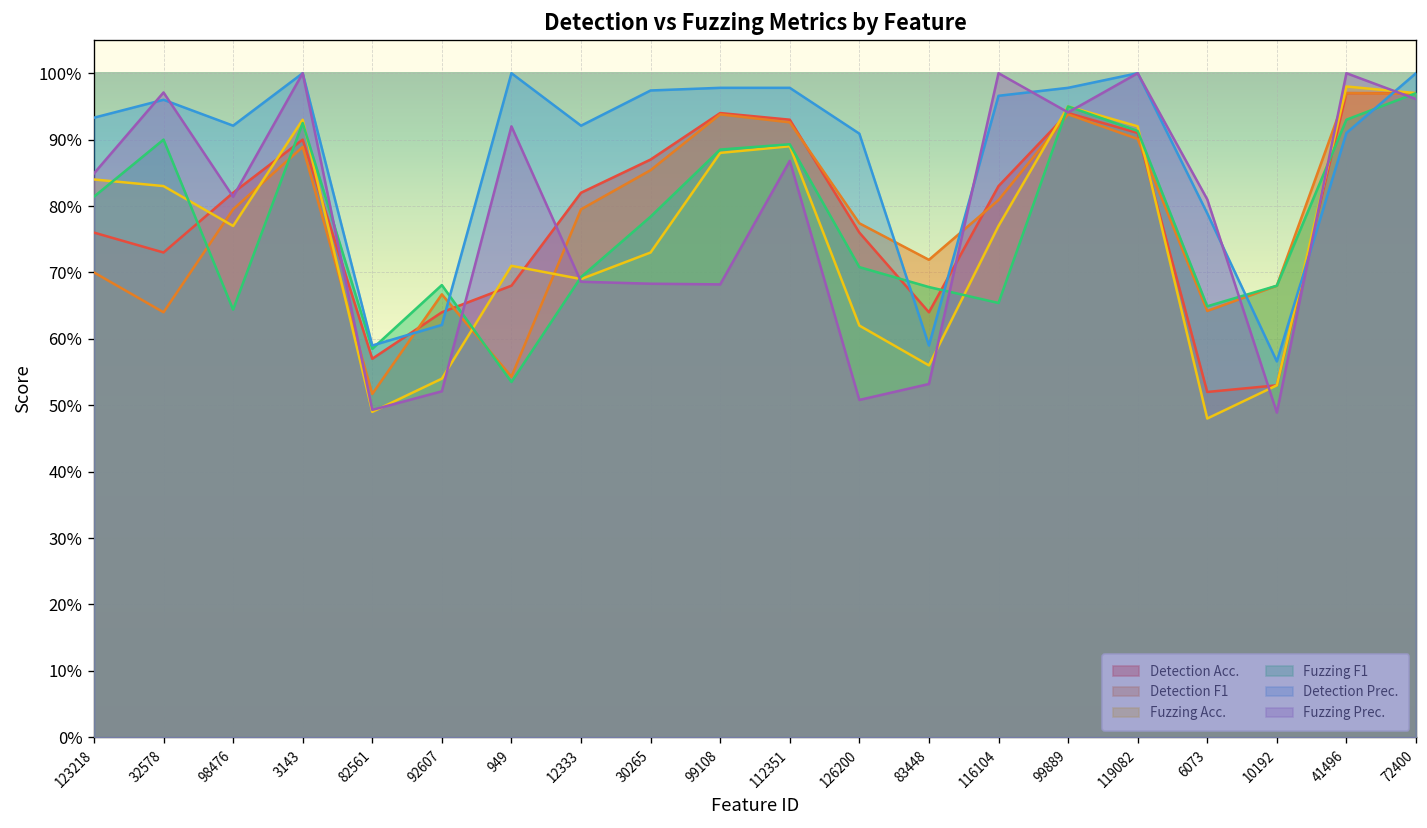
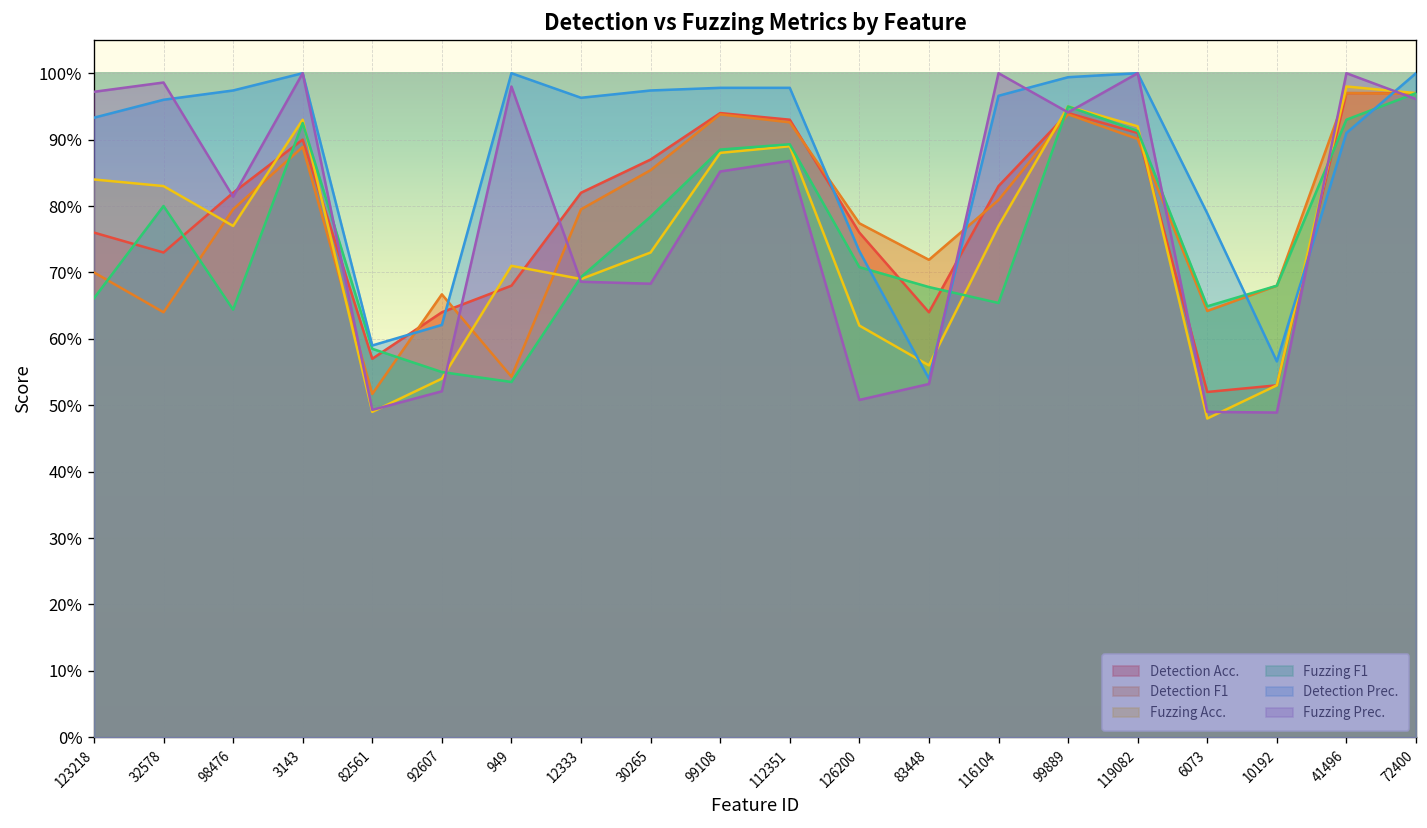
Fuzzing F1, 123218: 81% -> 66%
Fuzzing Prec., 123218: 85% -> 97%
Fuzzing F1, 32578: 90% -> 80%
Fuzzing Prec., 32578: 97% -> 99%
Detection Prec., 98476: 92% -> 97%
Fuzzing F1, 92607: 68% -> 55%
Fuzzing Prec., 949: 92% -> 98%
Detection Prec., 12333: 92% -> 96%
Fuzzing Prec., 99108: 68% -> 85%
Detection Prec., 126200: 91% -> 73%
Detection Prec., 83448: 59% -> 54%
Detection Prec., 99889: 98% -> 99%
Fuzzing Prec., 6073: 81% -> 49%
